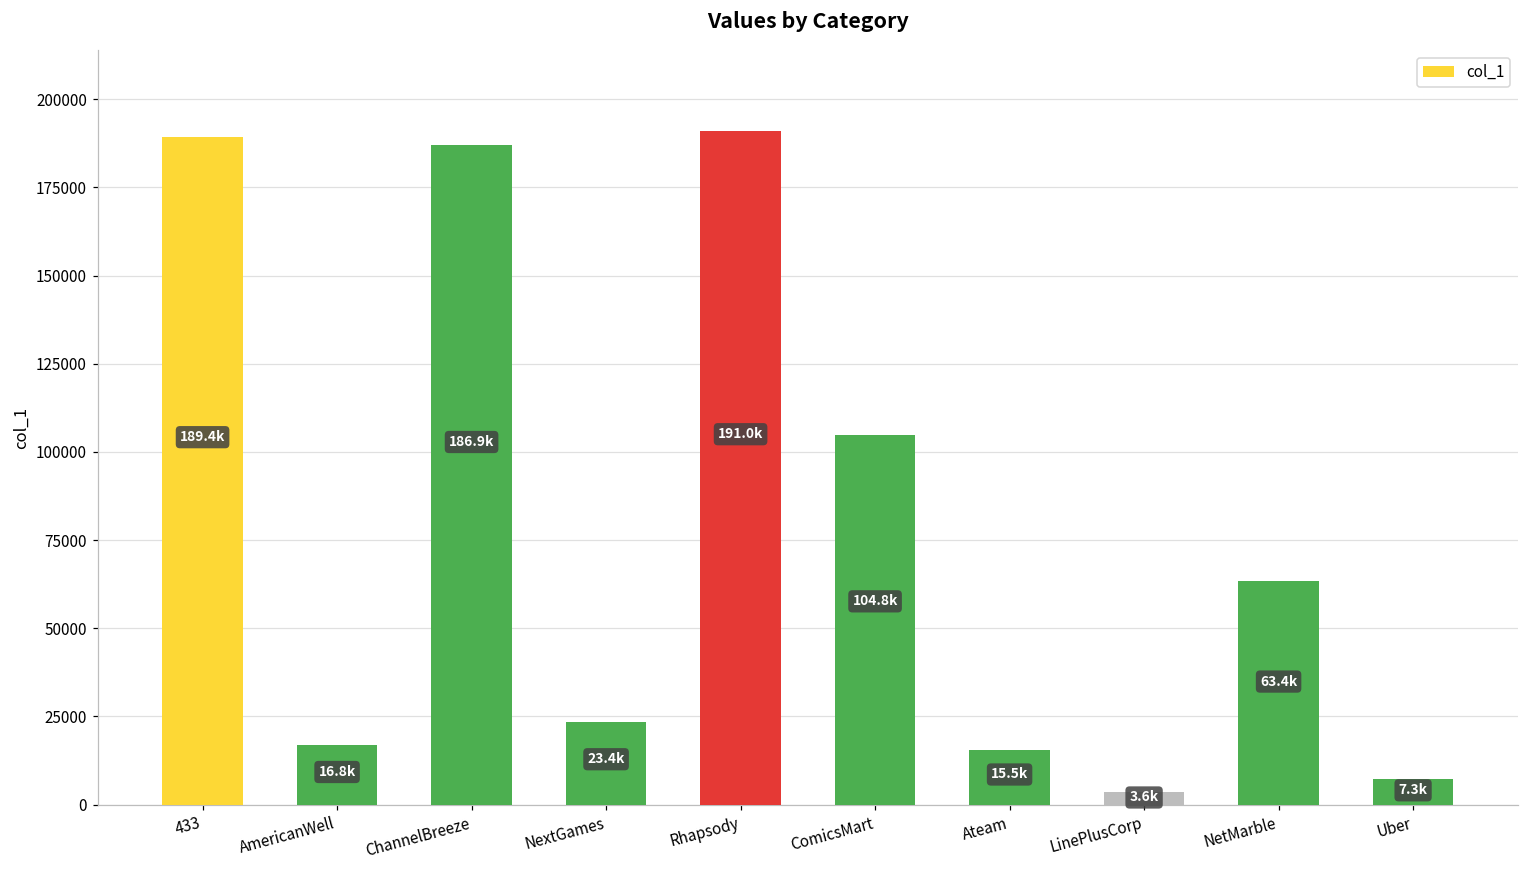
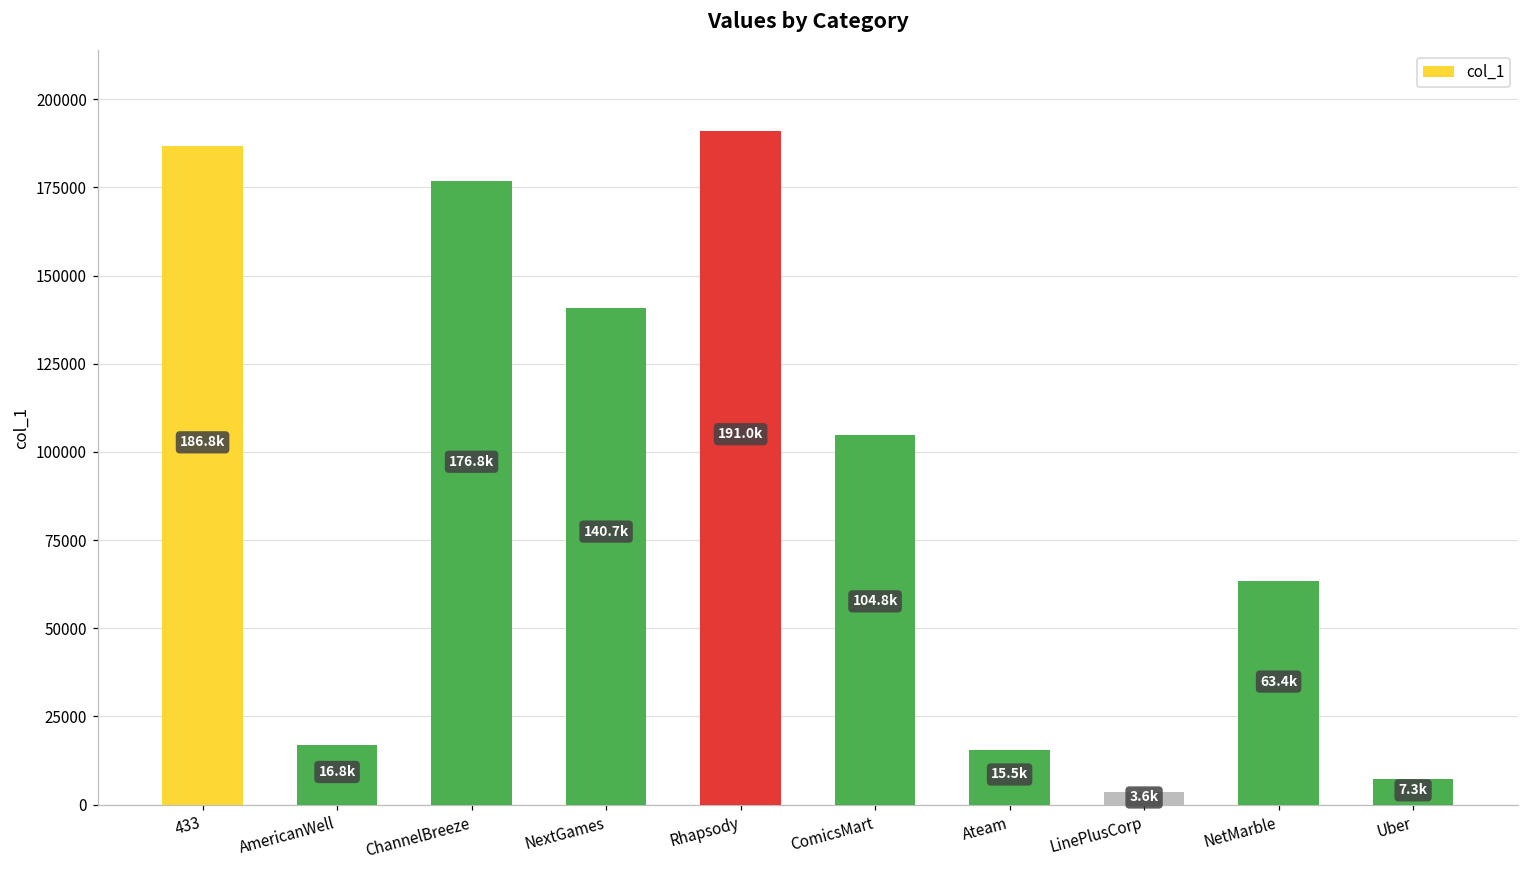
433: 189.4k -> 186.8k
ChannelBreeze: 186.9k -> 176.8k
NextGames: 23.4k -> 140.7k
